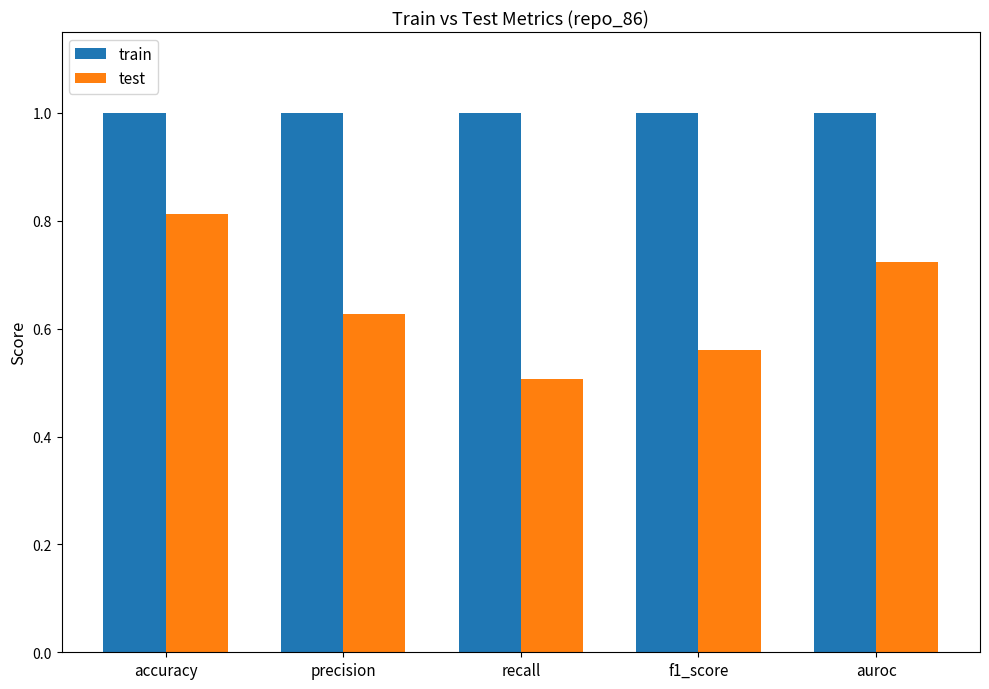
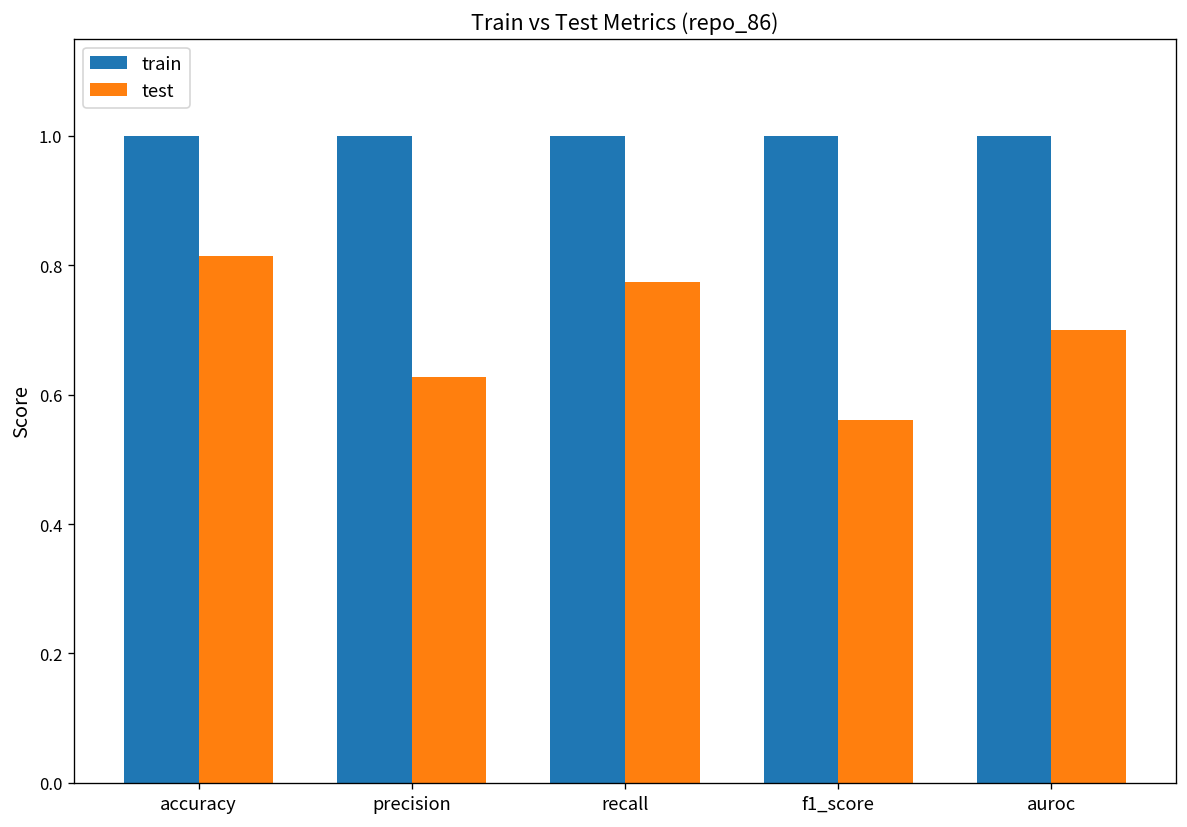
test, recall: 0.51 -> 0.77
test, auroc: 0.72 -> 0.70
